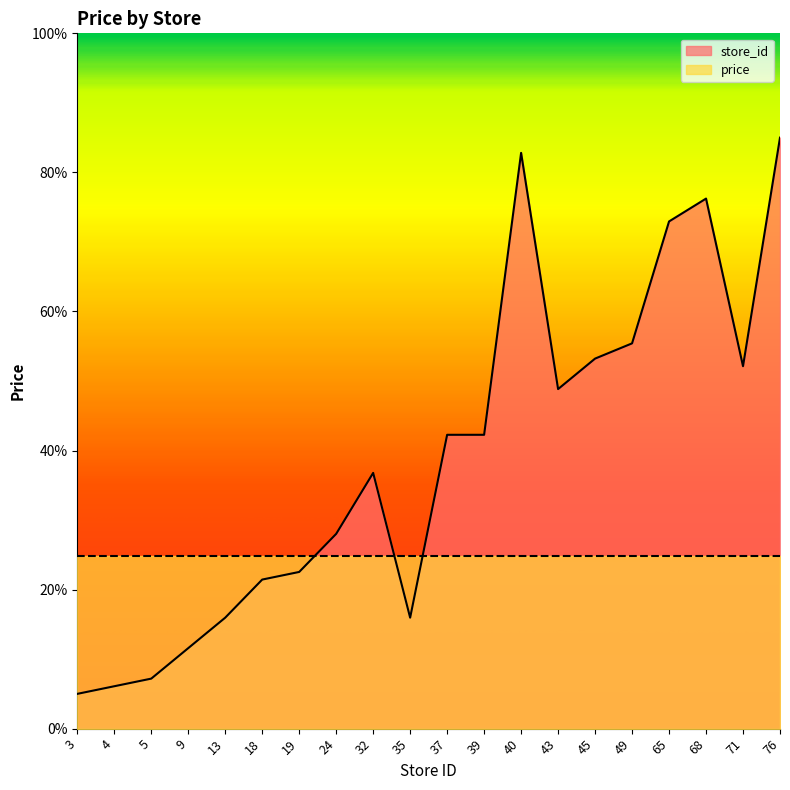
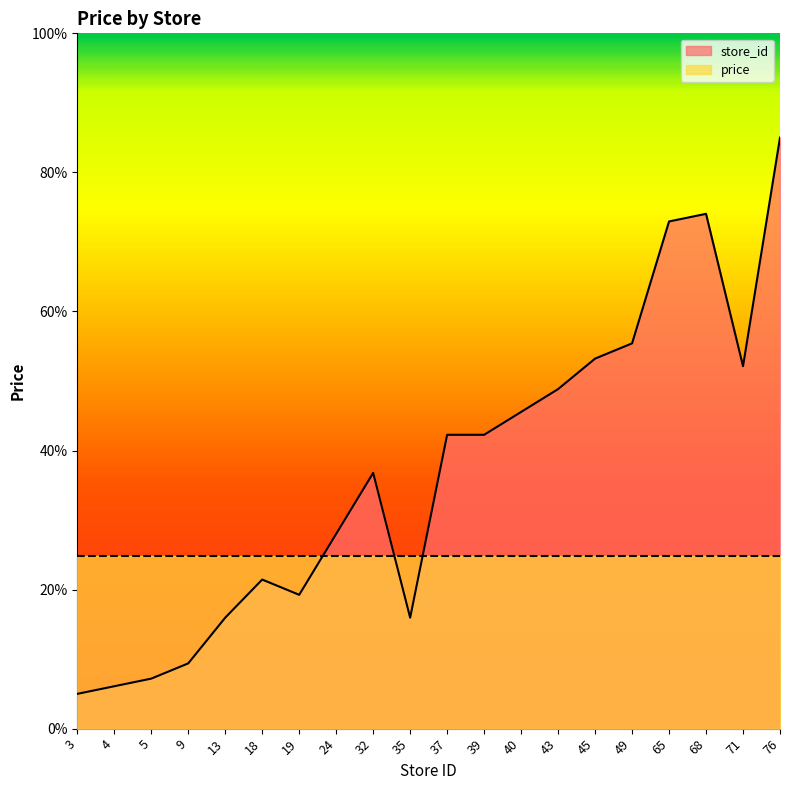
store_id, 9: 12% -> 9%
store_id, 19: 23% -> 19%
store_id, 40: 83% -> 46%
store_id, 68: 76% -> 74%
